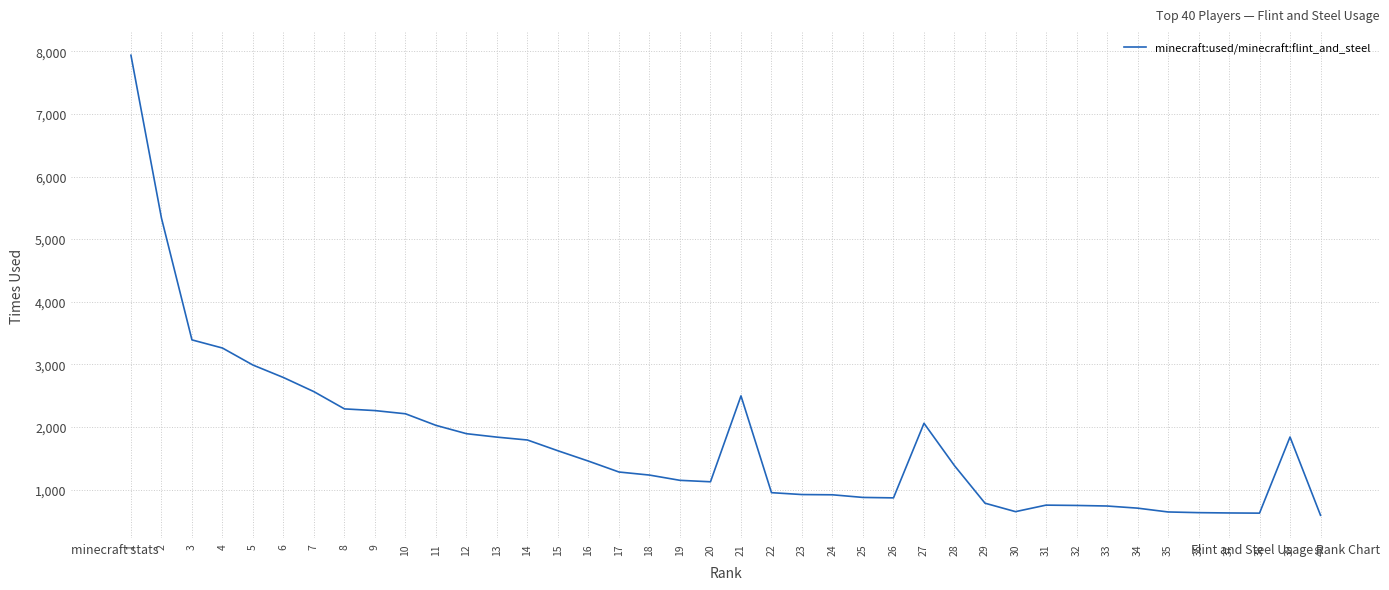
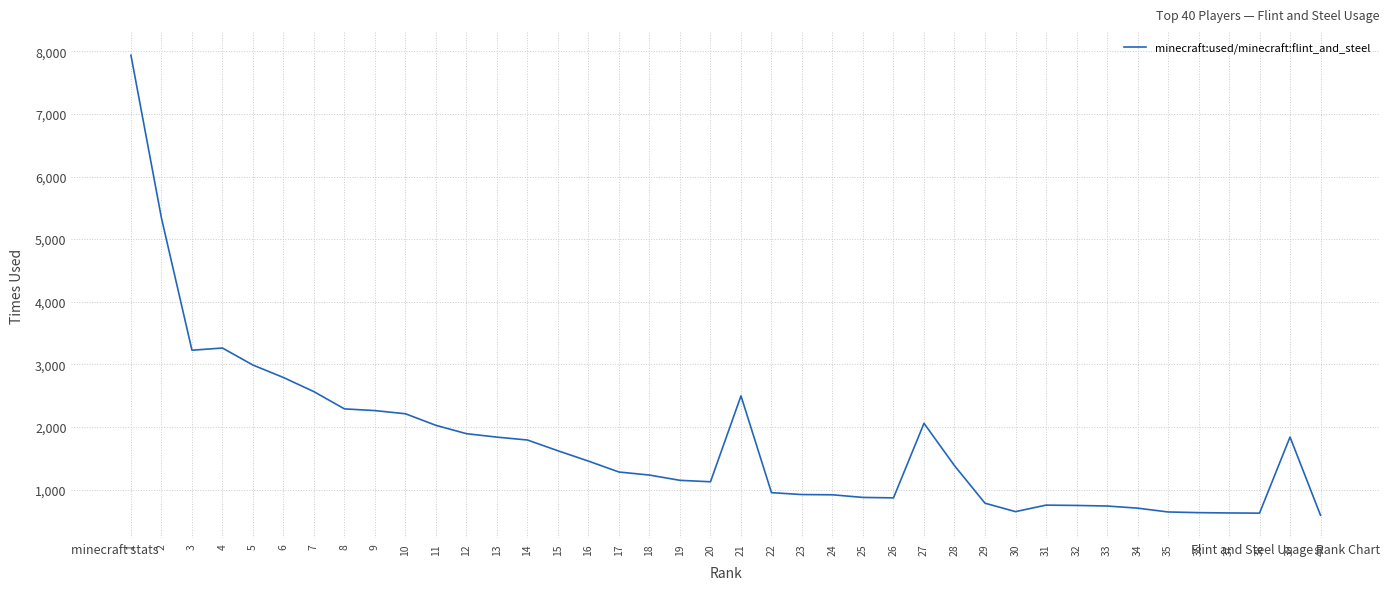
3: 3,400 -> 3,200
